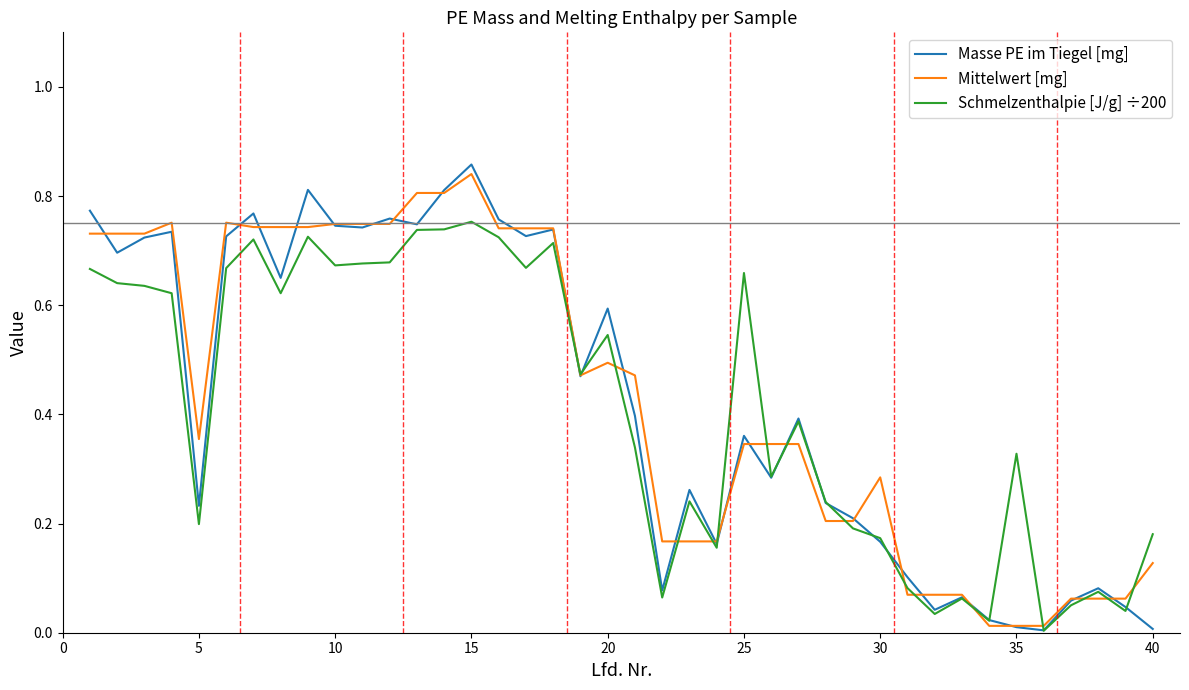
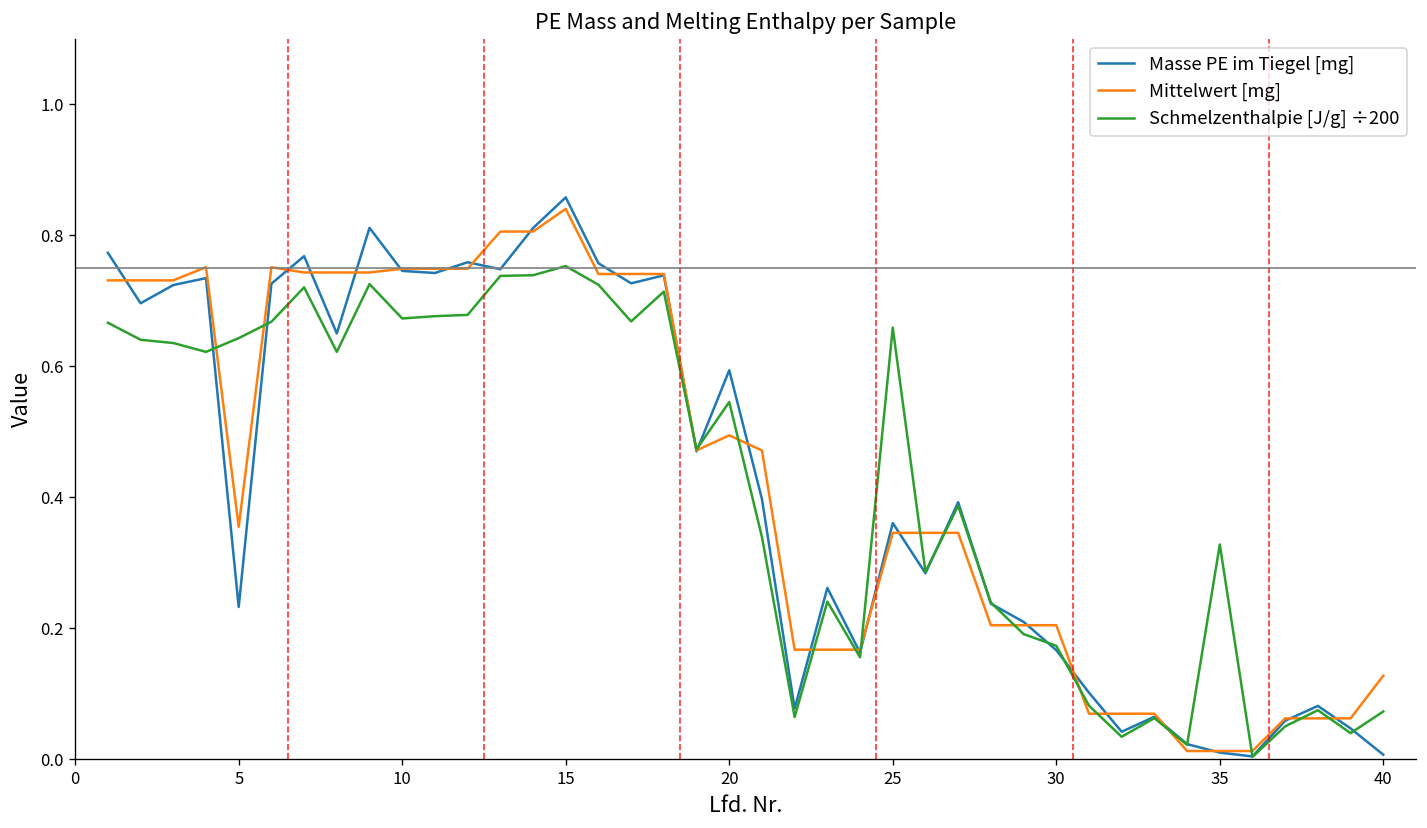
Schmelzenthalpie [J/g] ÷200, 5: 0.20 -> 0.64
Mittelwert [mg], 30: 0.28 -> 0.20
Schmelzenthalpie [J/g] ÷200, 40: 0.18 -> 0.07
